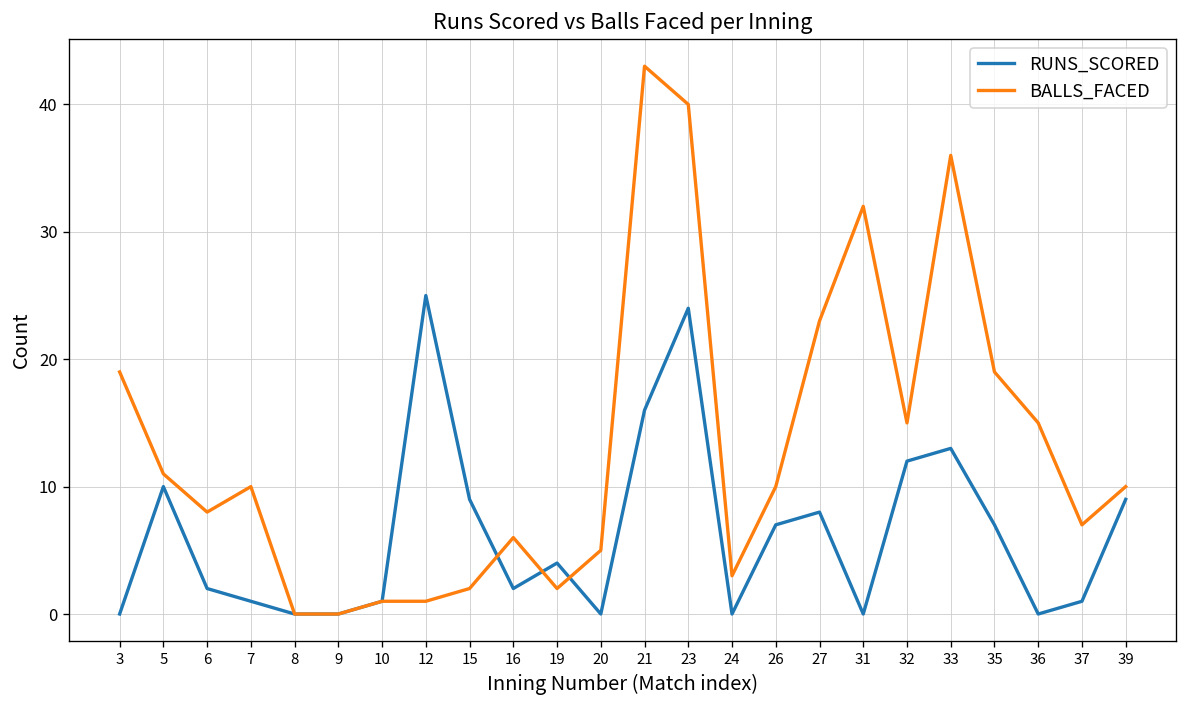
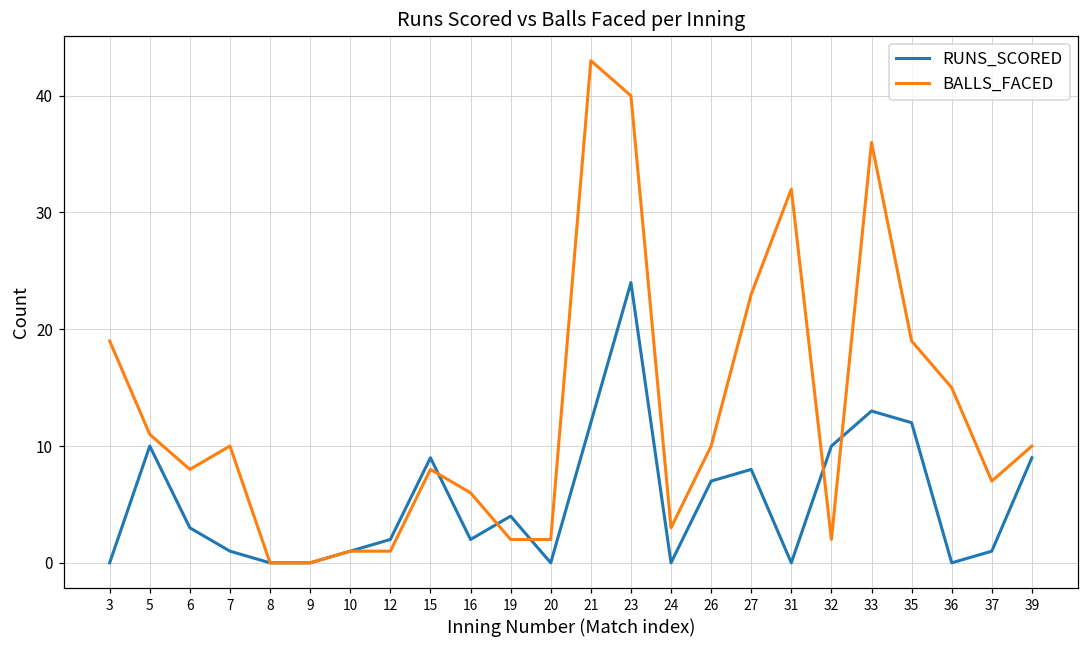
RUNS_SCORED, 6: 2 -> 3
RUNS_SCORED, 12: 25 -> 2
BALLS_FACED, 15: 2 -> 8
BALLS_FACED, 20: 5 -> 2
RUNS_SCORED, 21: 16 -> 12
RUNS_SCORED, 32: 12 -> 10
BALLS_FACED, 32: 15 -> 2
RUNS_SCORED, 35: 7 -> 12
